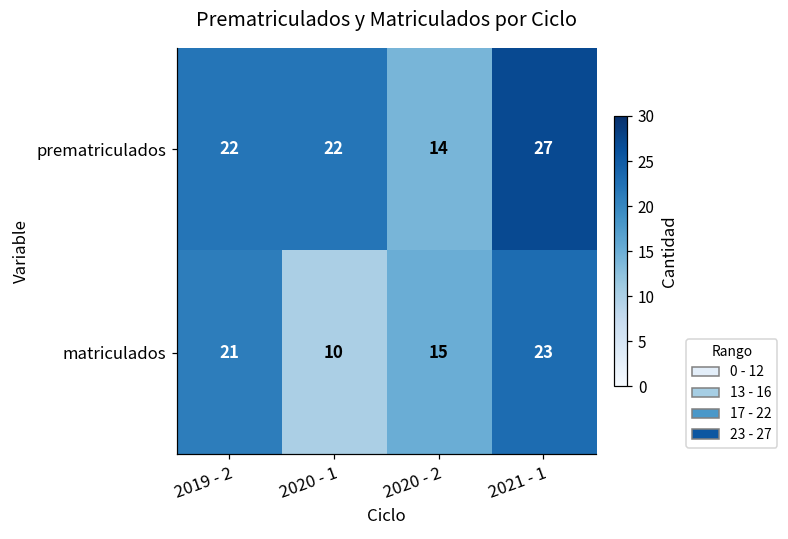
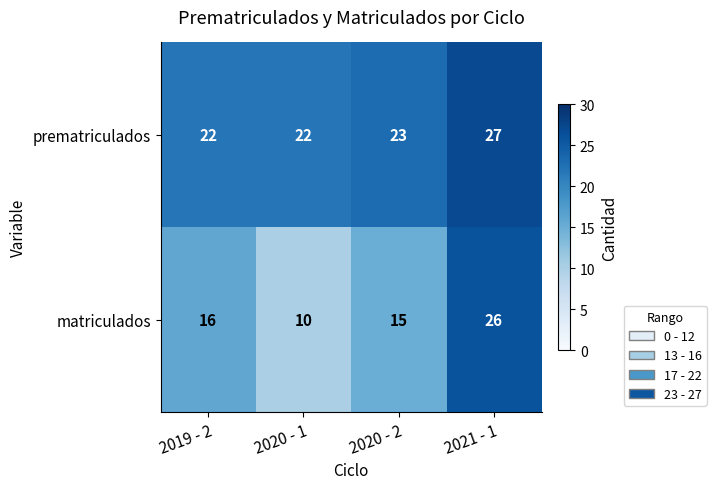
prematriculados, 2020 - 2: 14 -> 23
matriculados, 2019 - 2: 21 -> 16
matriculados, 2021 - 1: 23 -> 26
